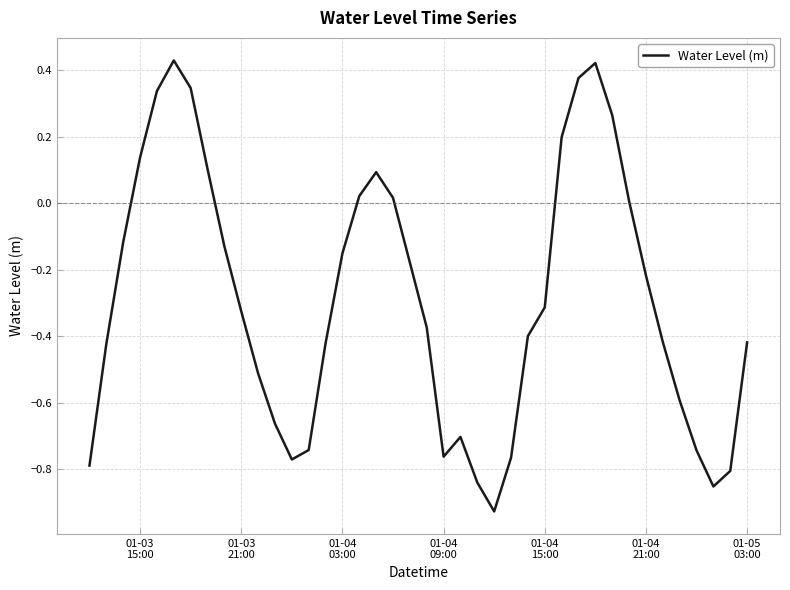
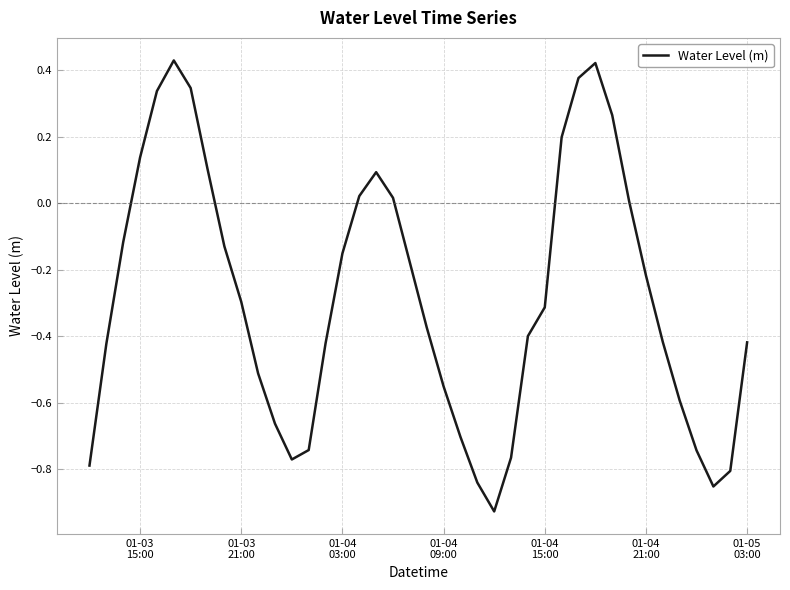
01-03 21:00: -0.32 -> -0.30
01-04 09:00: -0.76 -> -0.55
